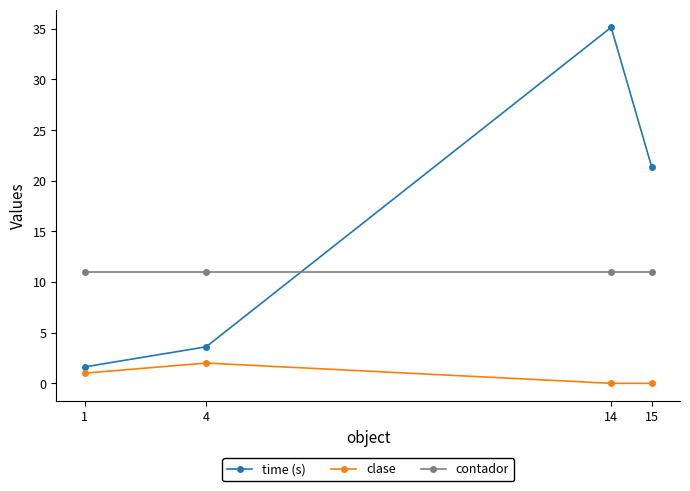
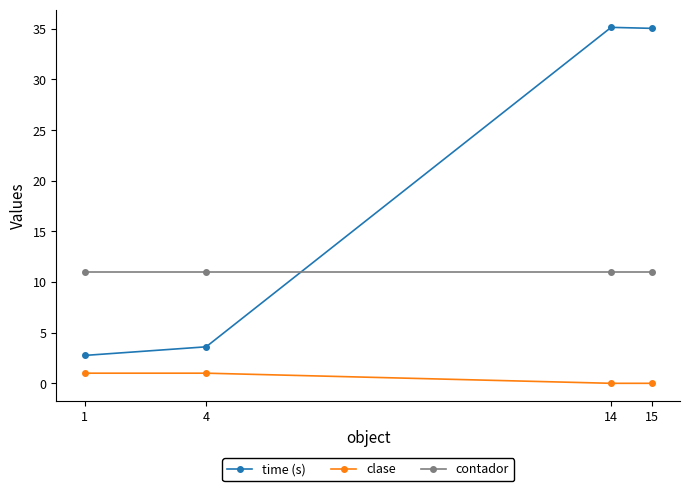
time (s), 1: 1.6 -> 2.8
clase, 4: 2 -> 1
time (s), 15: 21.4 -> 35.0
